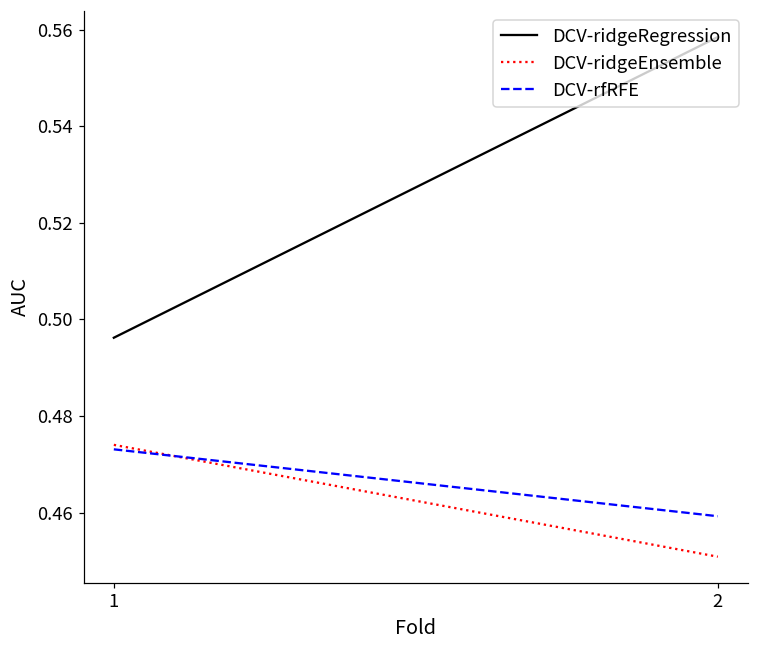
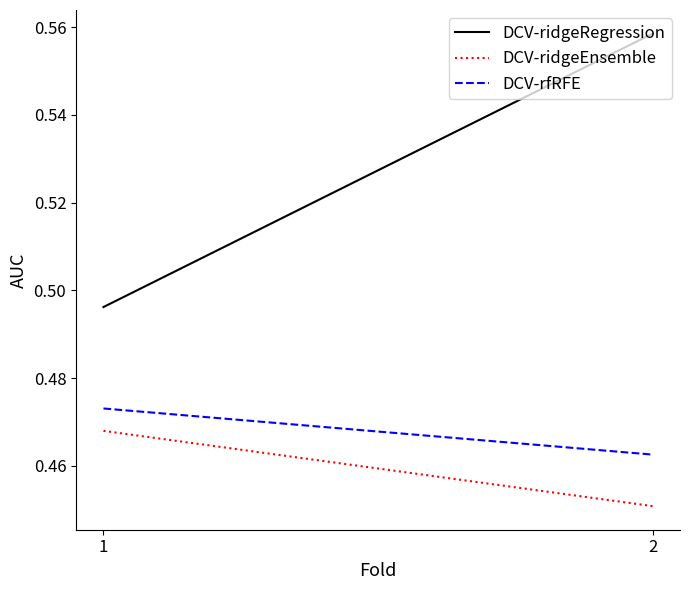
DCV-ridgeEnsemble, 1: 0.474 -> 0.468
DCV-rfRFE, 2: 0.459 -> 0.463
